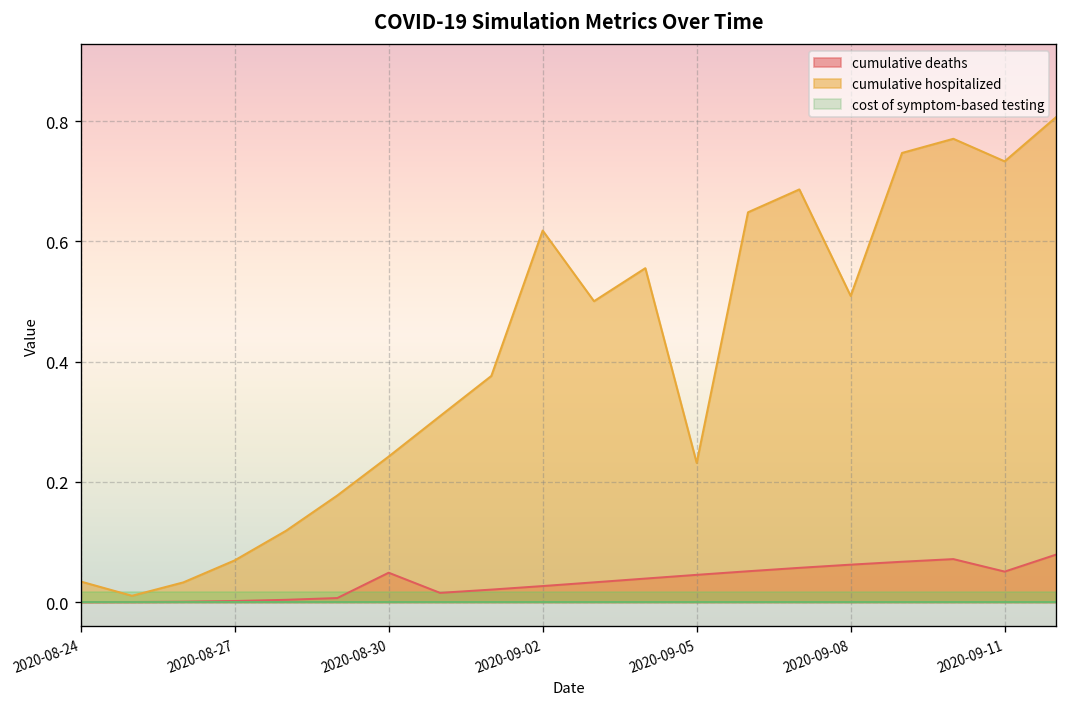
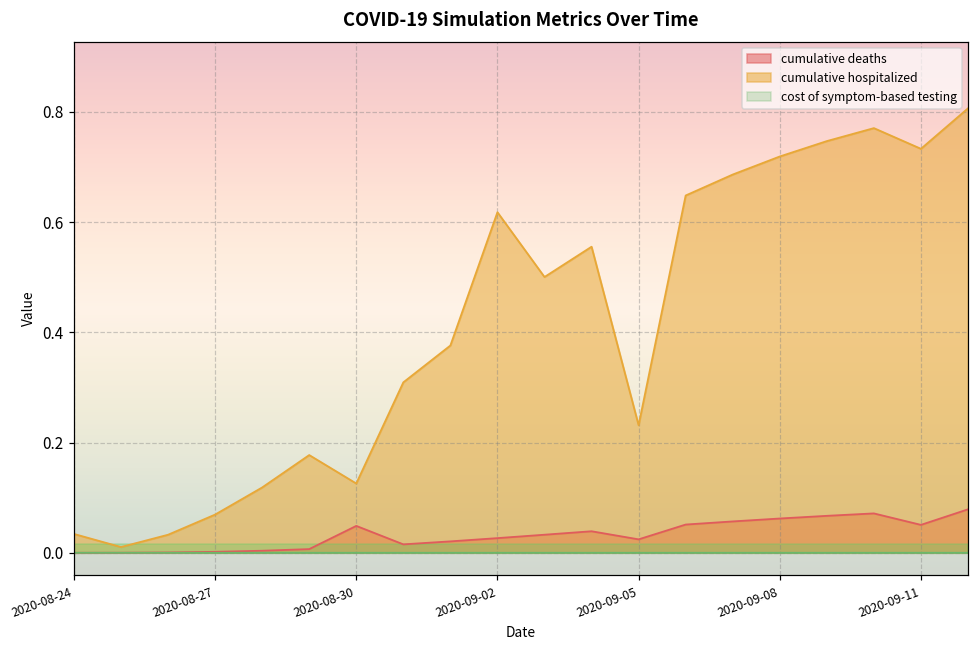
cumulative hospitalized, 2020-08-30: 0.24 -> 0.13
cumulative deaths, 2020-09-05: 0.05 -> 0.02
cumulative hospitalized, 2020-09-08: 0.51 -> 0.72
